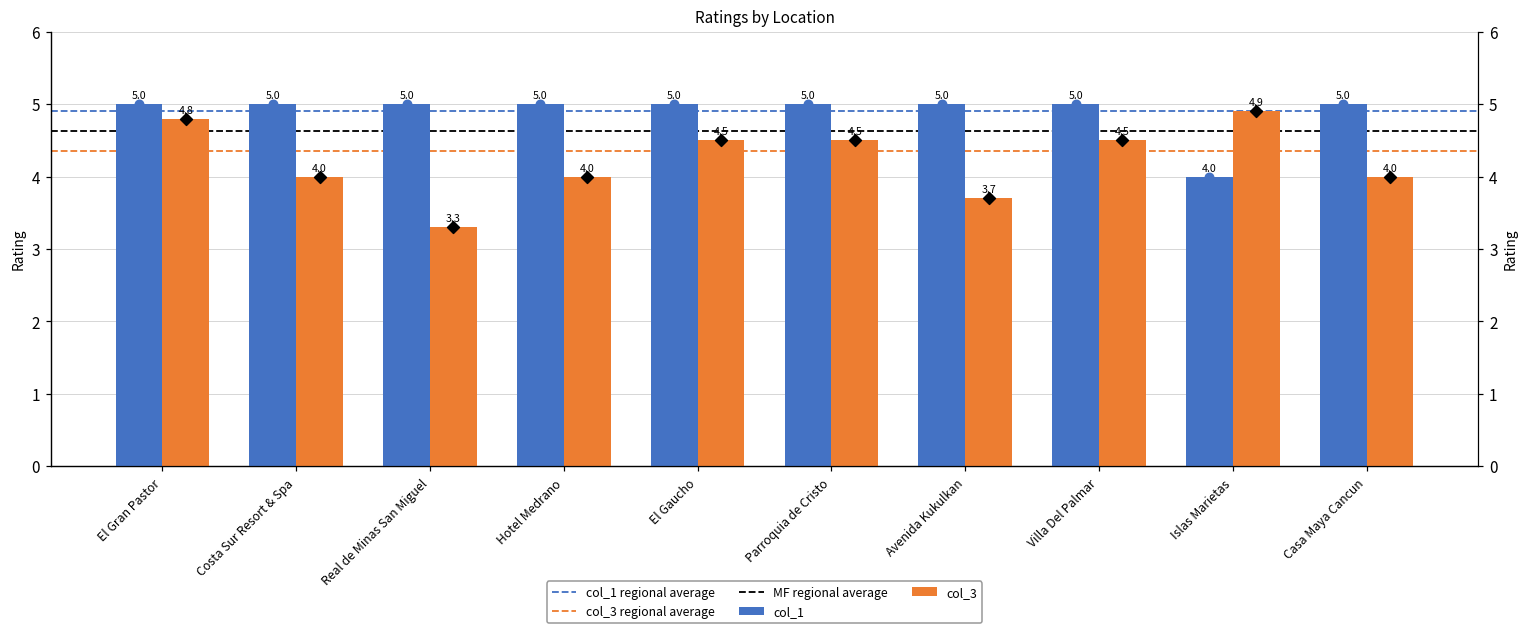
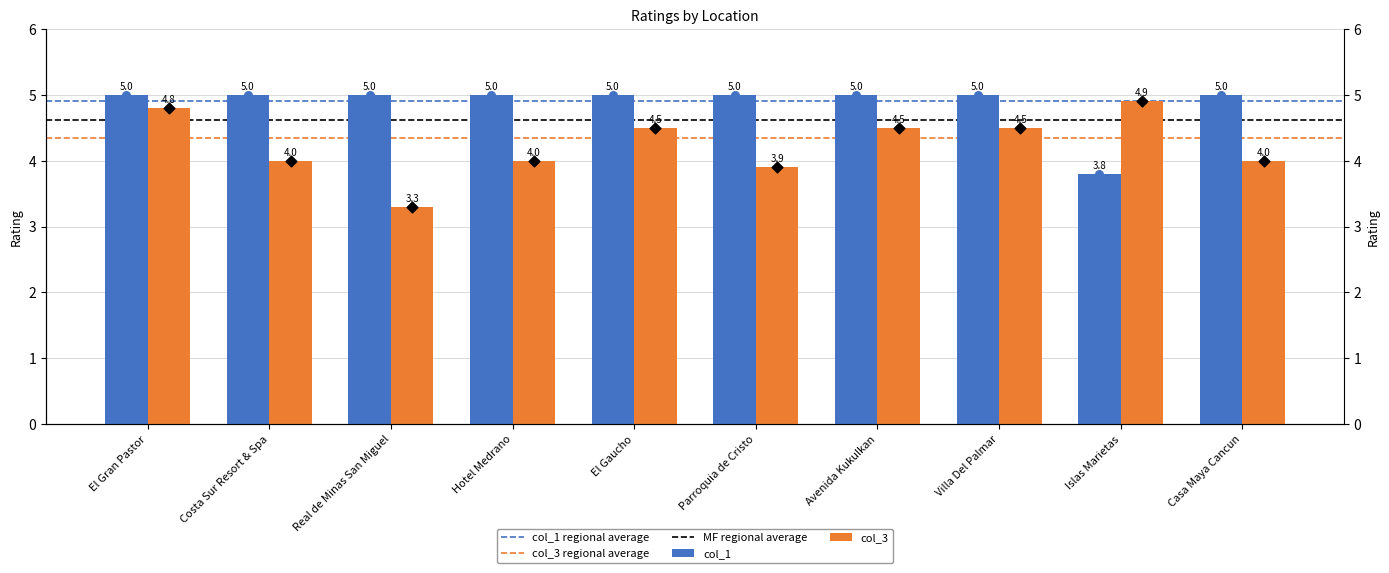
col_3, Parroquia de Cristo: 4.5 -> 3.9
col_3, Avenida Kukulkan: 3.7 -> 4.5
col_1, Islas Marietas: 4.0 -> 3.8
